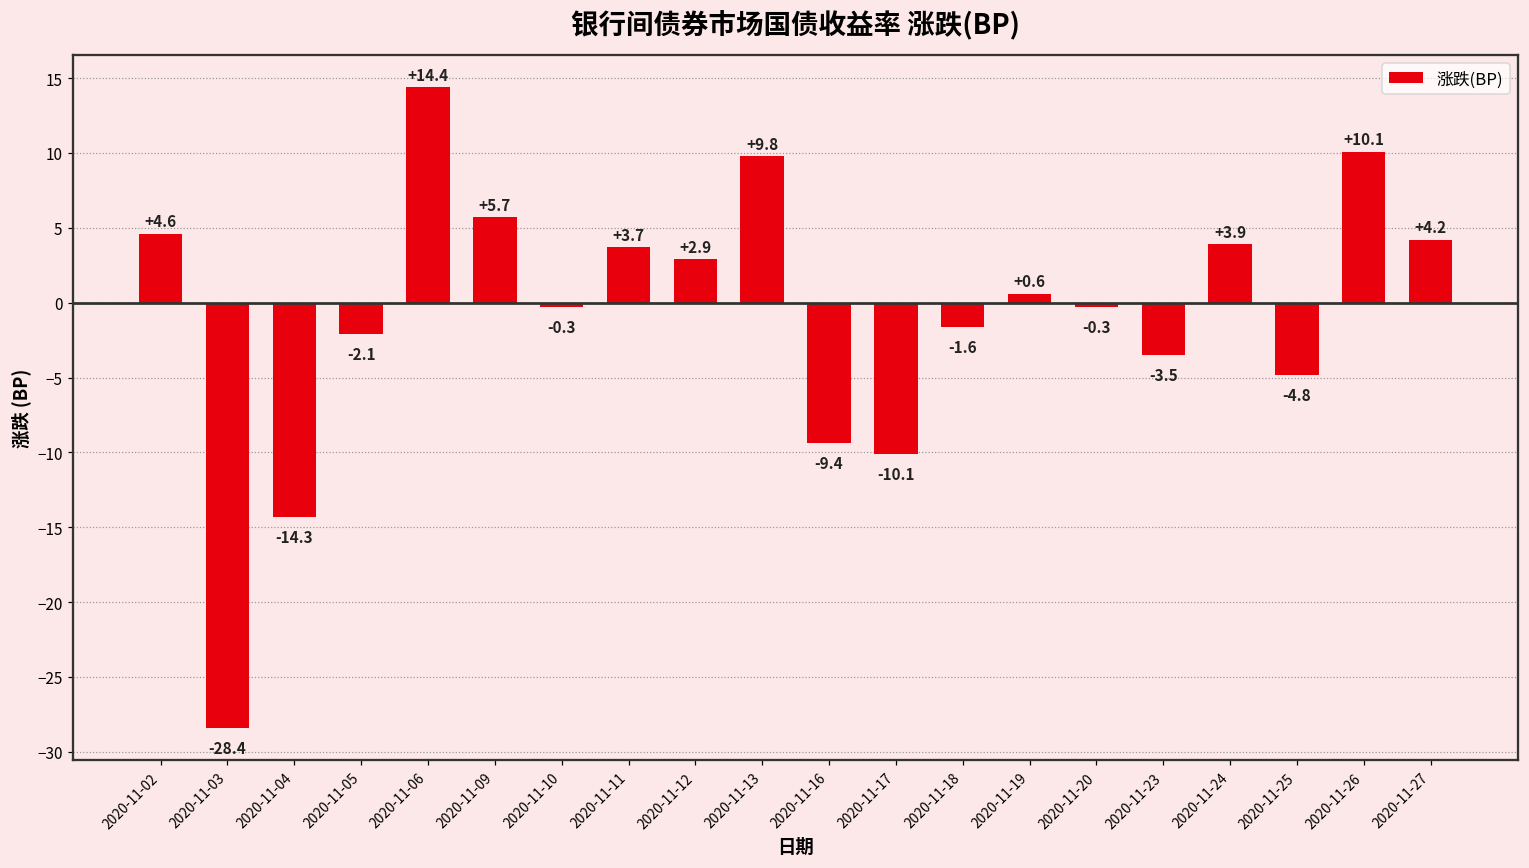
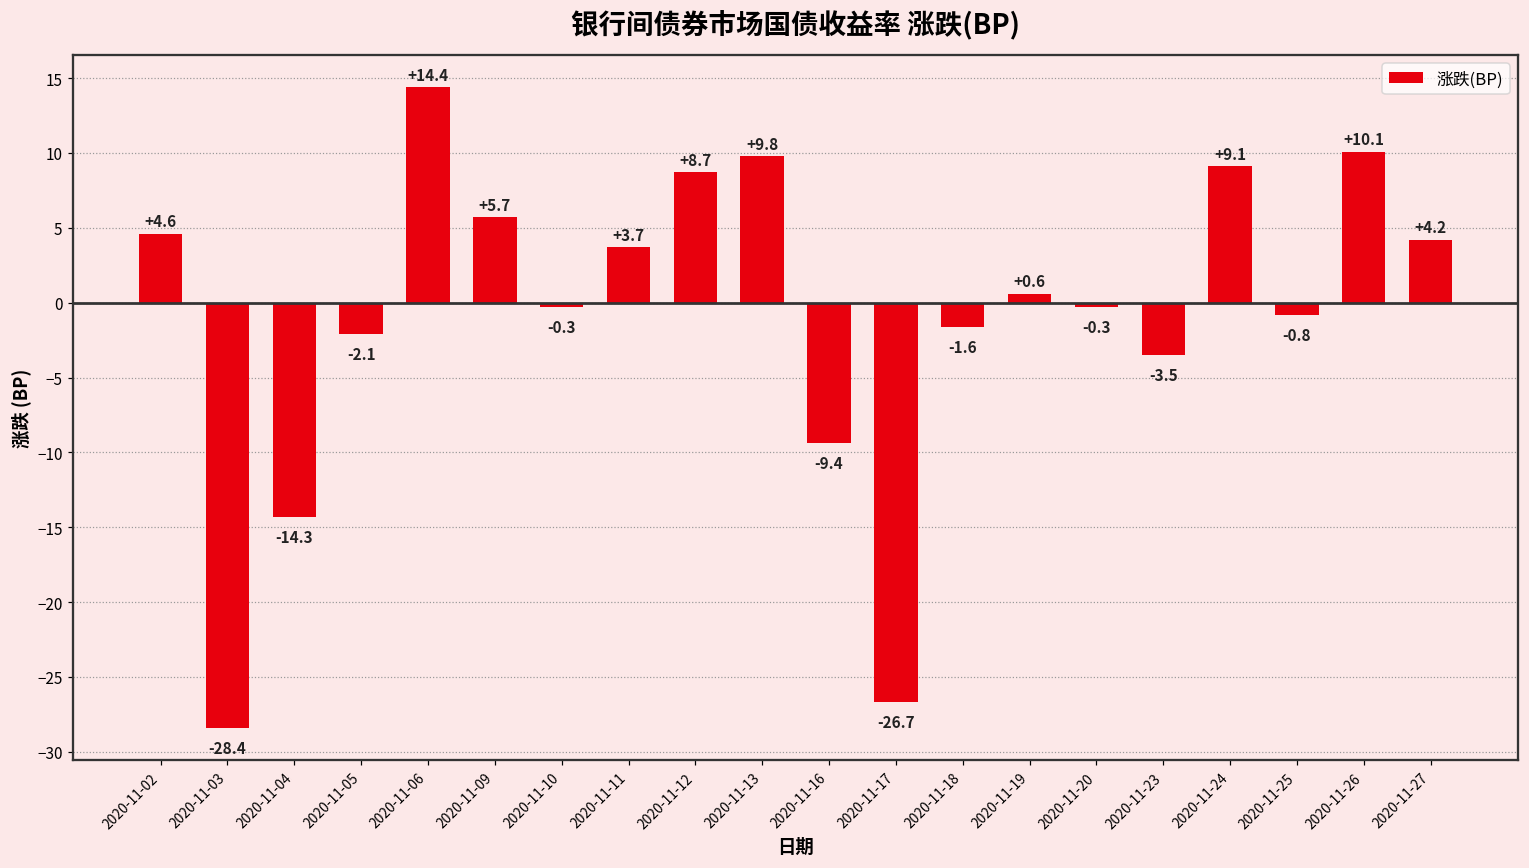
2020-11-12: +2.9 -> +8.7
2020-11-17: -10.1 -> -26.7
2020-11-24: +3.9 -> +9.1
2020-11-25: -4.8 -> -0.8
